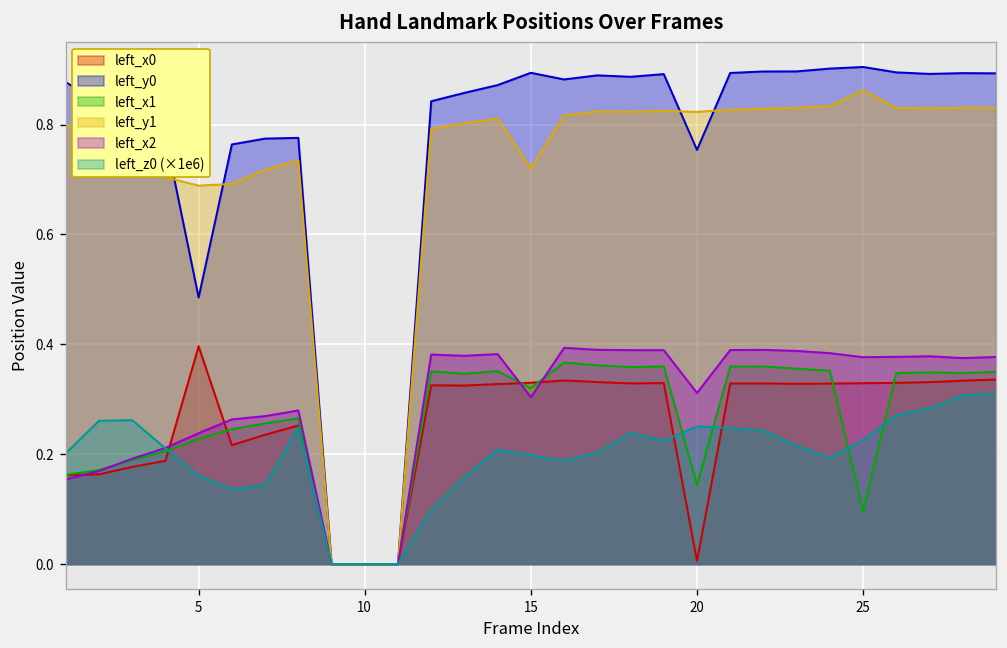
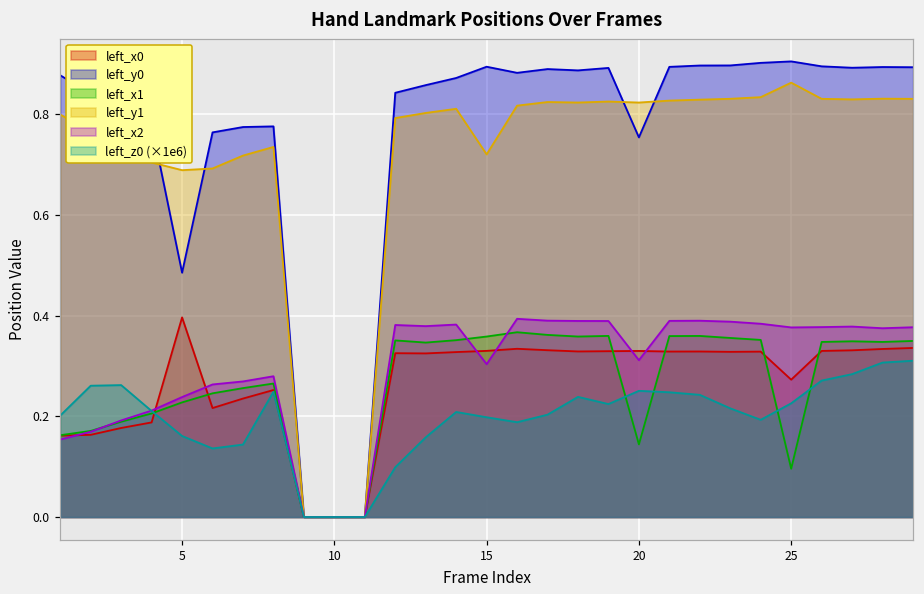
left_x1, 15: 0.32 -> 0.36
left_x0, 20: 0.01 -> 0.33
left_x0, 25: 0.33 -> 0.27
